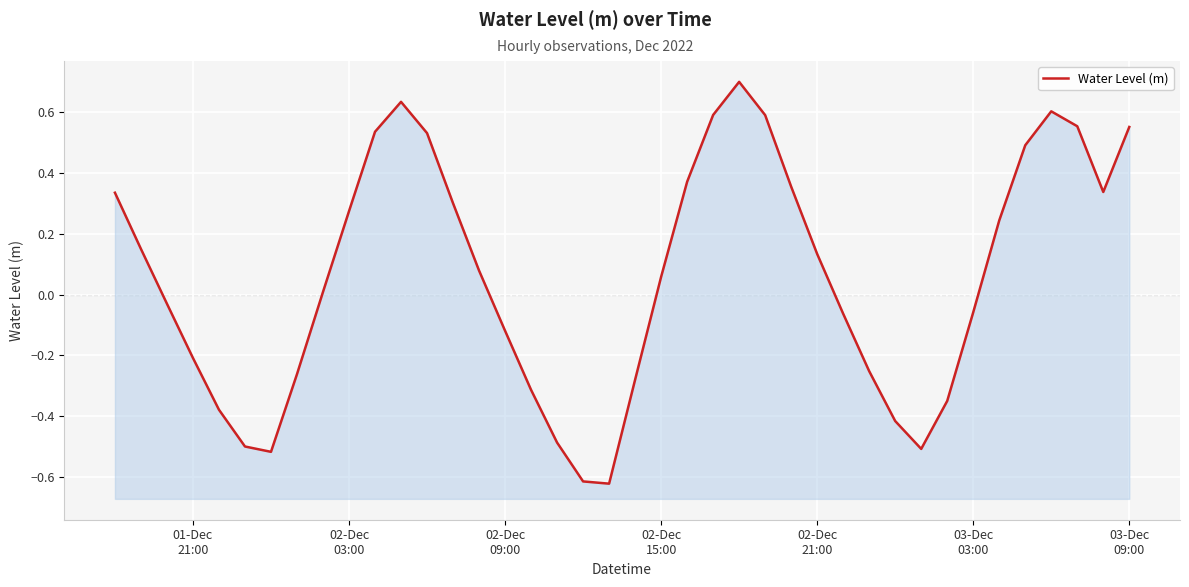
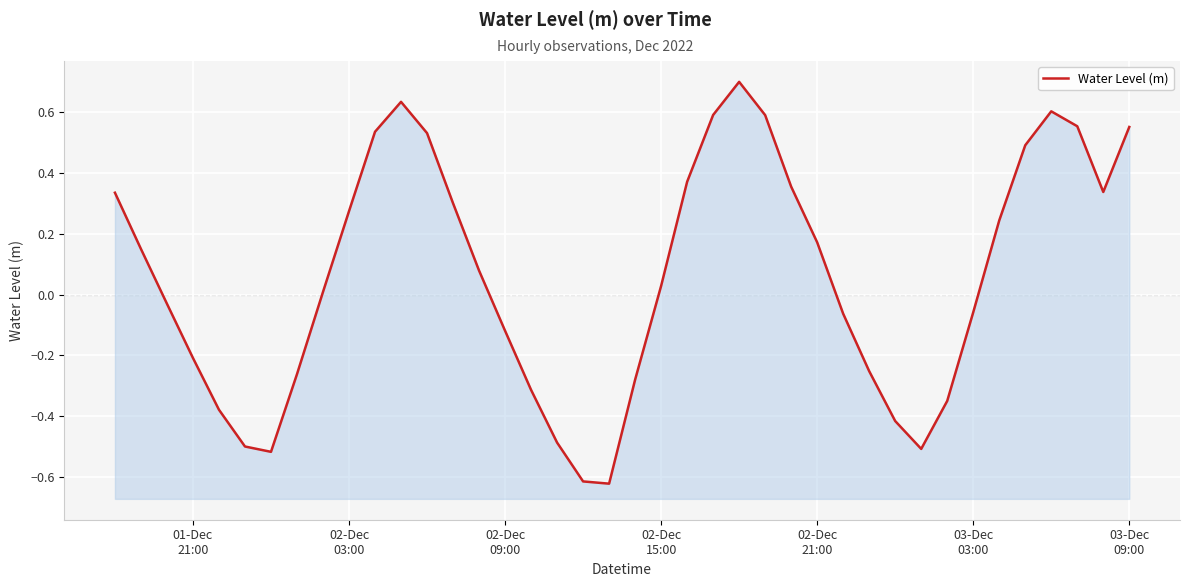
02-Dec 15:00: 0.06 -> 0.03
02-Dec 21:00: 0.13 -> 0.17
